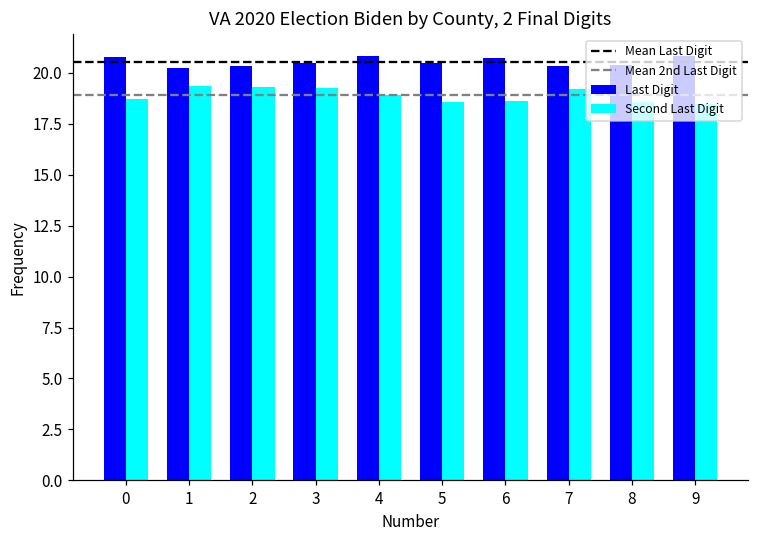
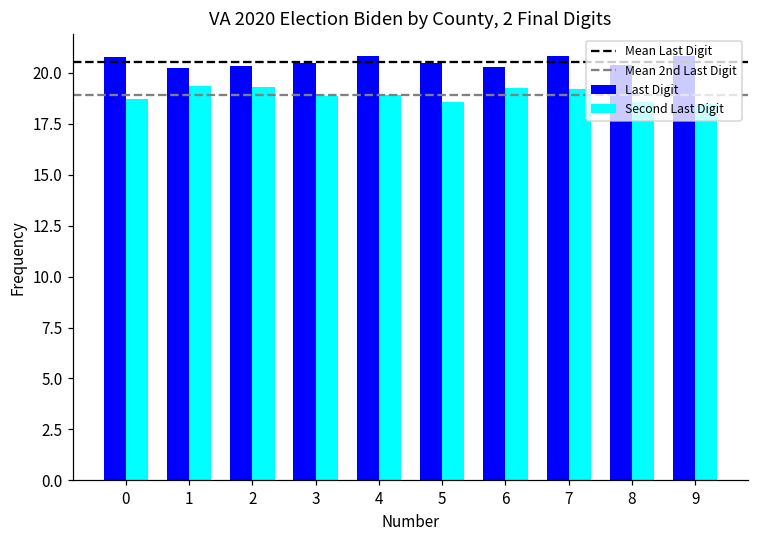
Second Last Digit, 3: 19.3 -> 18.8
Last Digit, 6: 20.7 -> 20.3
Second Last Digit, 6: 18.6 -> 19.2
Last Digit, 7: 20.4 -> 20.8
